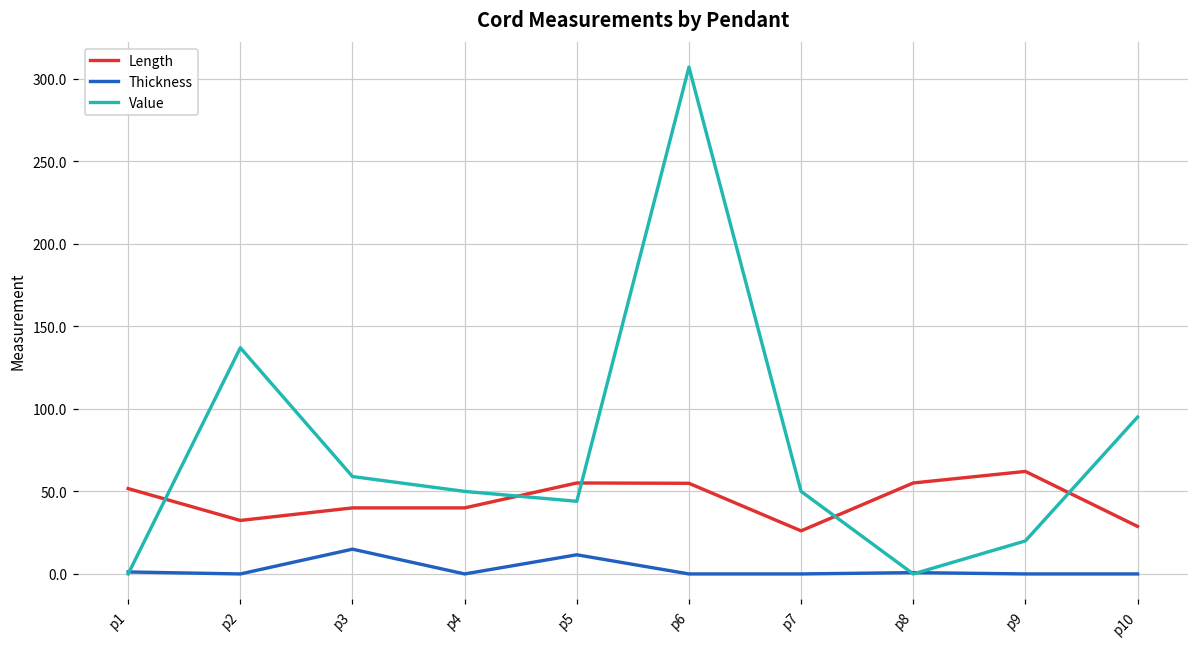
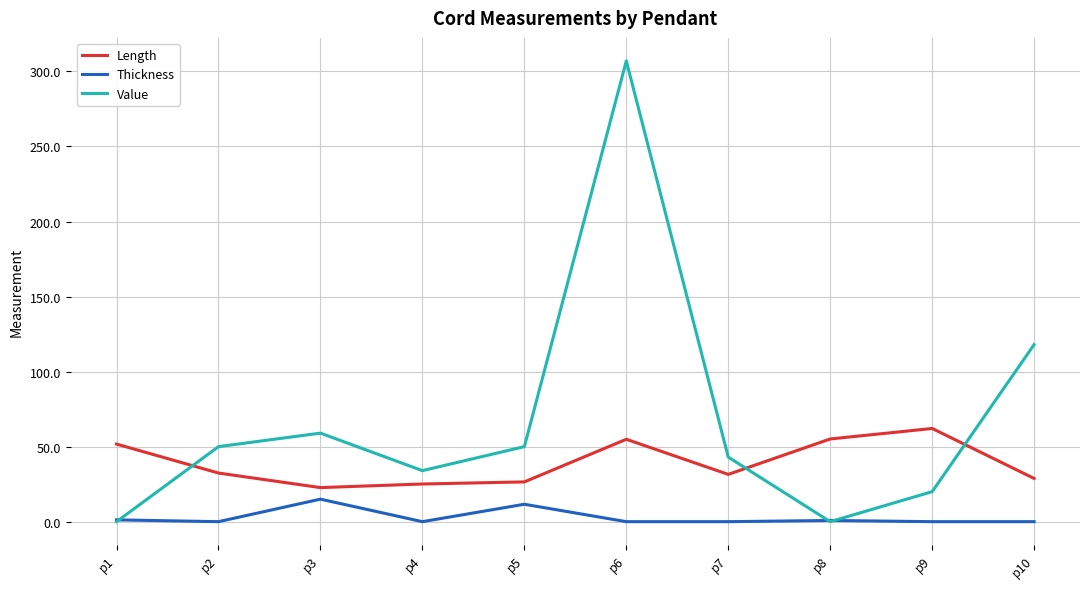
Value, p2: 137 -> 50
Length, p3: 40 -> 23
Length, p4: 40 -> 25
Value, p4: 50 -> 34
Length, p5: 55 -> 27
Value, p5: 44 -> 50
Length, p7: 26 -> 32
Value, p7: 50 -> 43
Value, p10: 95 -> 118
